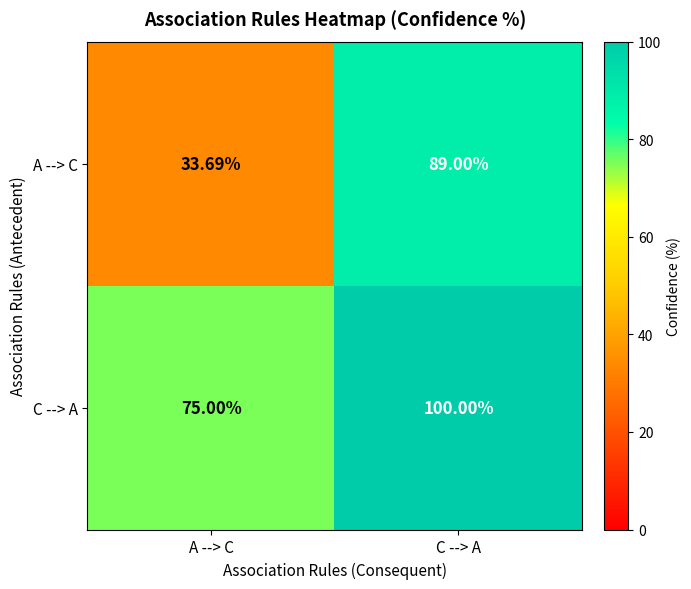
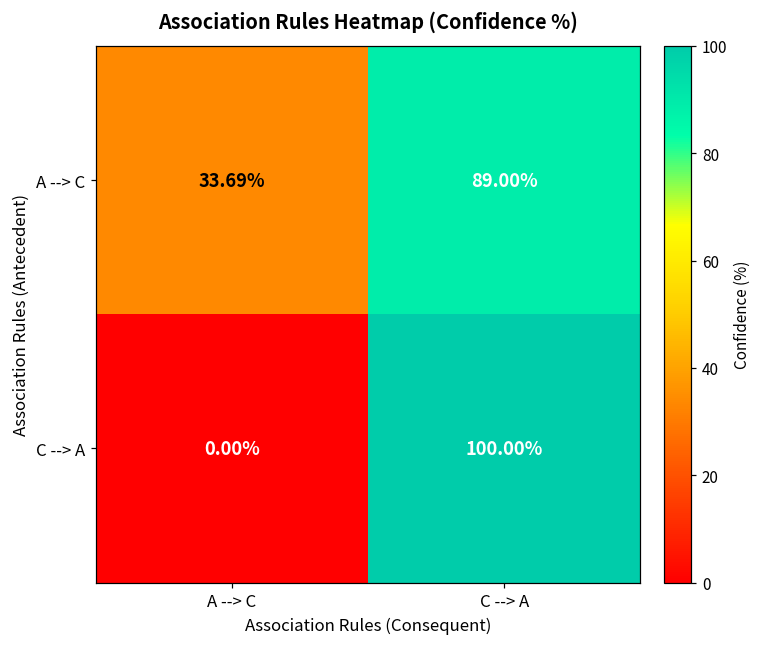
C --> A, A --> C: 75.00% -> 0.00%
